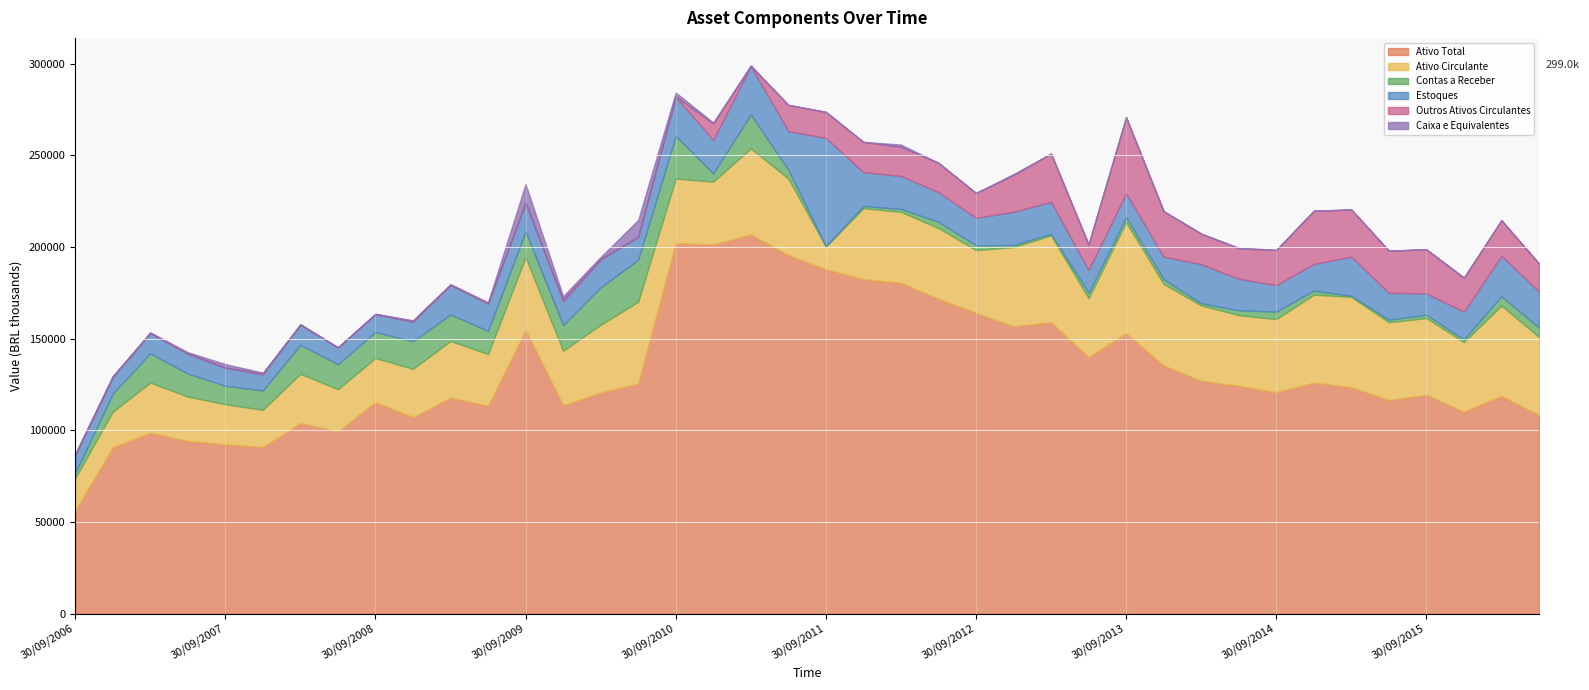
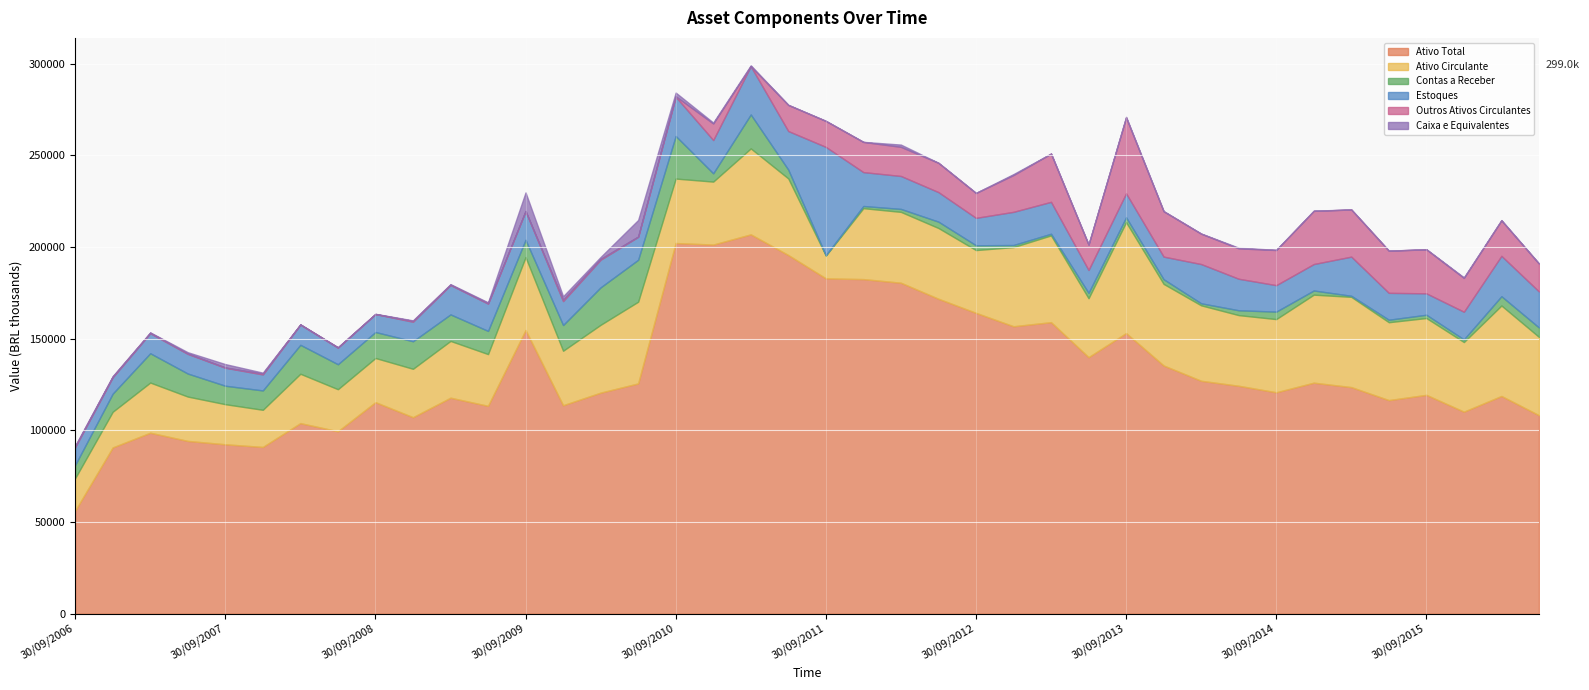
Contas a Receber, 30/09/2006: 3000 -> 7000
Contas a Receber, 30/09/2009: 14000 -> 9000
Ativo Total, 30/09/2011: 188000 -> 183000
